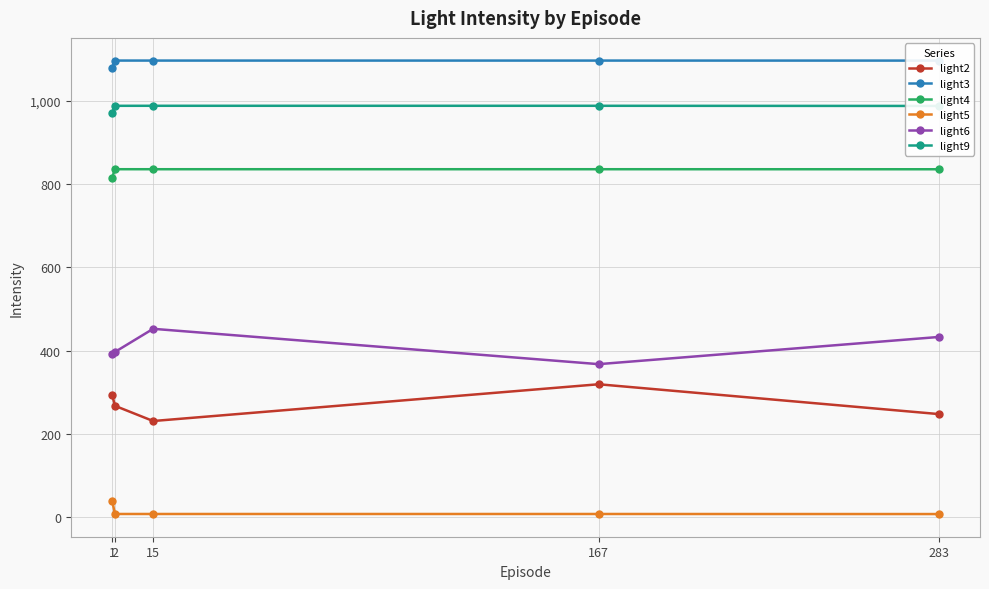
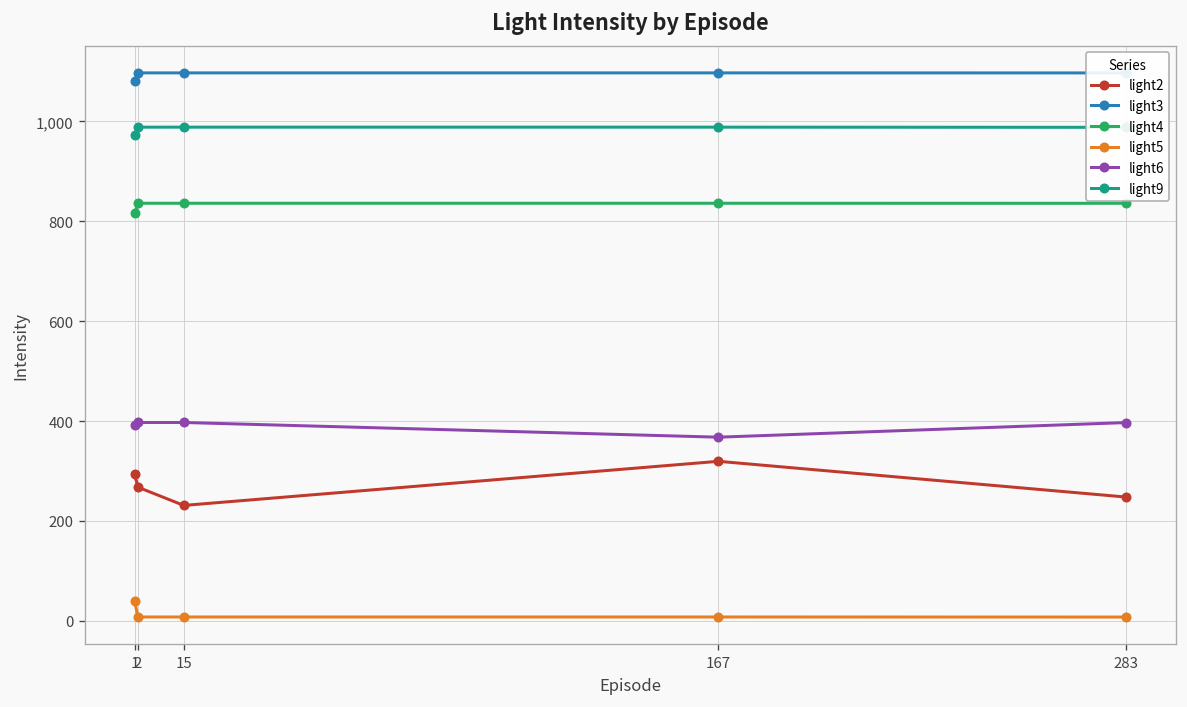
light6, 15: 450 -> 400
light6, 283: 430 -> 400
